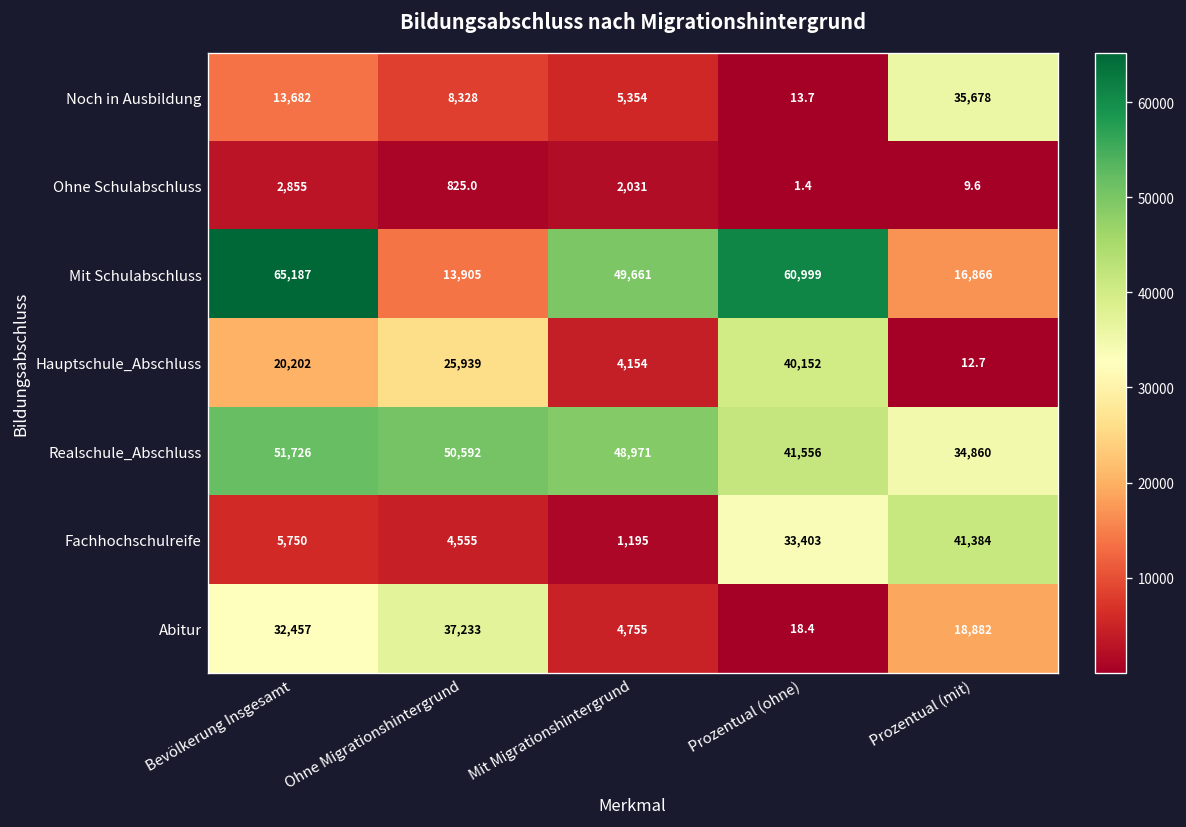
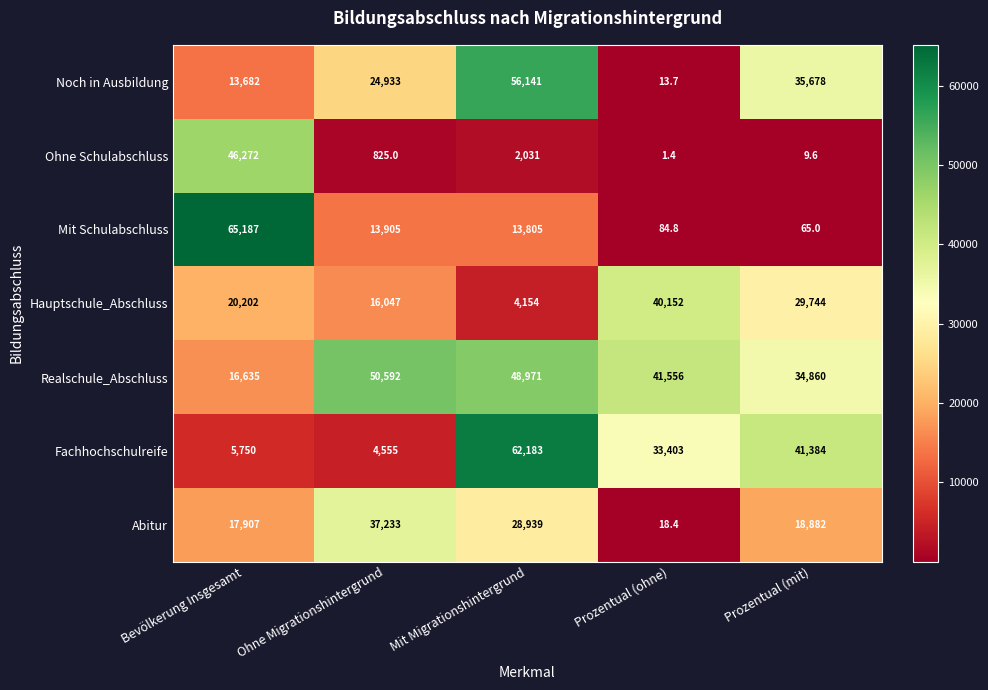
Noch in Ausbildung, Ohne Migrationshintergrund: 8,328 -> 24,933
Noch in Ausbildung, Mit Migrationshintergrund: 5,354 -> 56,141
Ohne Schulabschluss, Bevölkerung Insgesamt: 2,855 -> 46,272
Mit Schulabschluss, Mit Migrationshintergrund: 49,661 -> 13,805
Mit Schulabschluss, Prozentual (ohne): 60,999 -> 84.8
Mit Schulabschluss, Prozentual (mit): 16,866 -> 65.0
Hauptschule_Abschluss, Ohne Migrationshintergrund: 25,939 -> 16,047
Hauptschule_Abschluss, Prozentual (mit): 12.7 -> 29,744
Realschule_Abschluss, Bevölkerung Insgesamt: 51,726 -> 16,635
Fachhochschulreife, Mit Migrationshintergrund: 1,195 -> 62,183
Abitur, Bevölkerung Insgesamt: 32,457 -> 17,907
Abitur, Mit Migrationshintergrund: 4,755 -> 28,939
